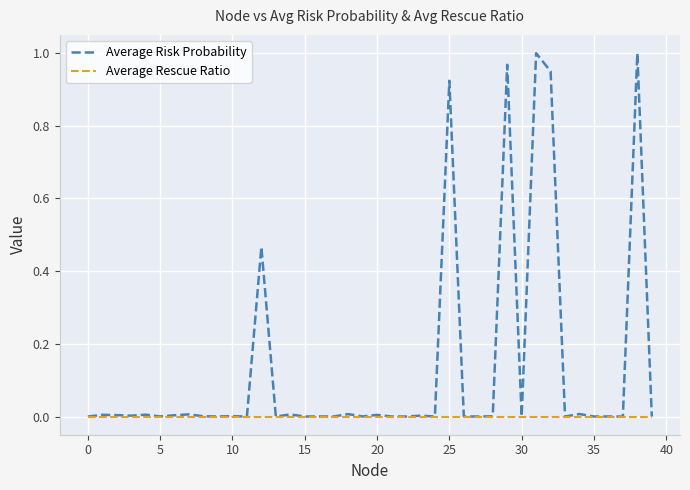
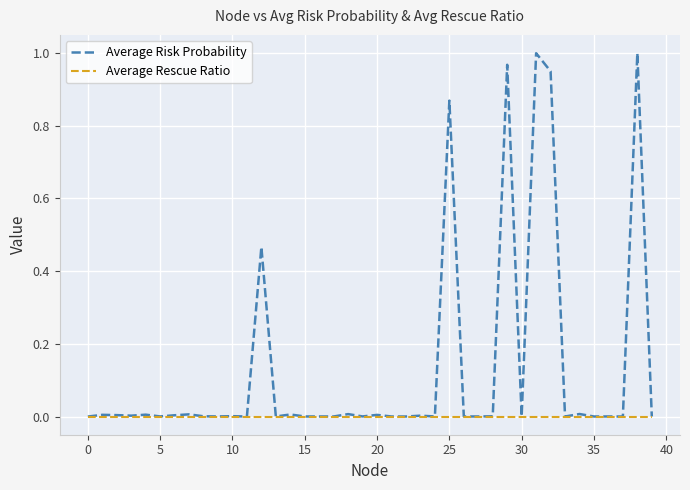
Average Risk Probability, 25: 0.92 -> 0.87
